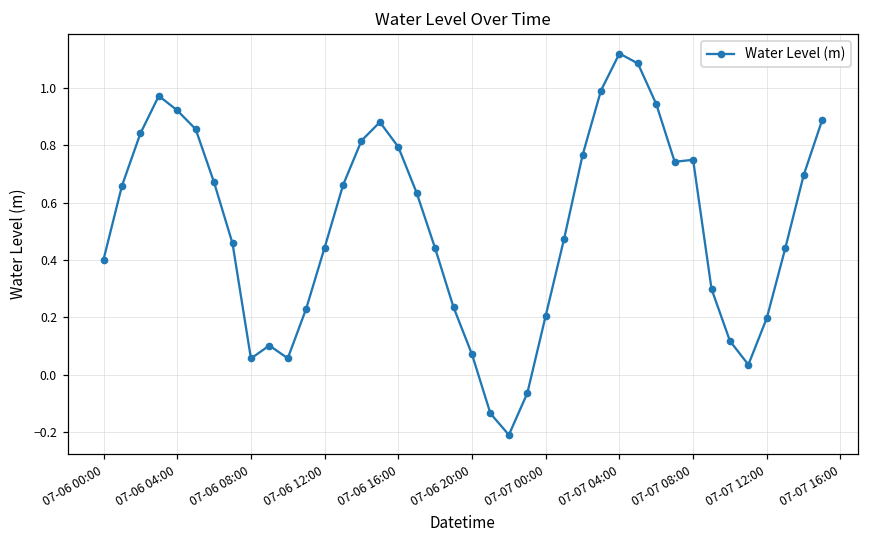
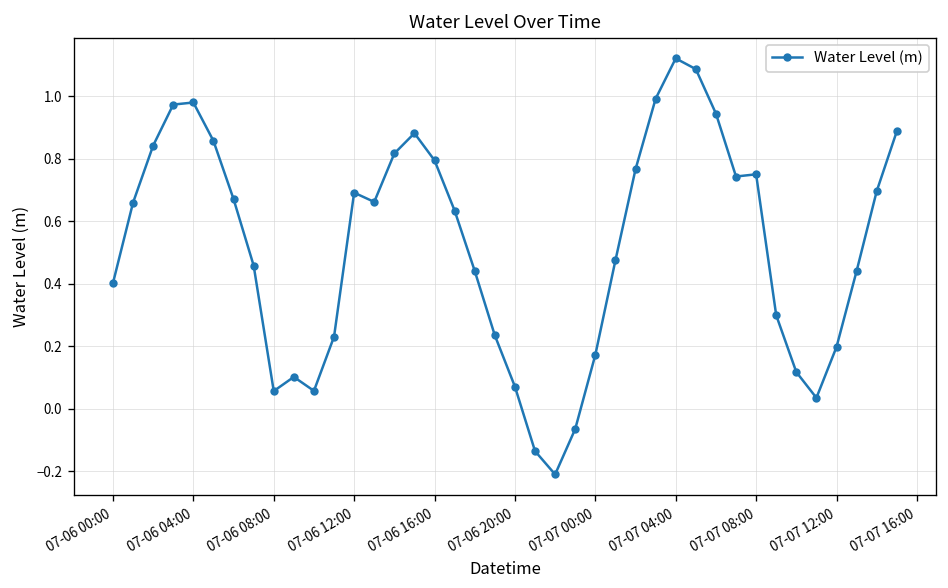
07-06 04:00: 0.92 -> 0.98
07-06 12:00: 0.44 -> 0.69
07-07 00:00: 0.21 -> 0.17
